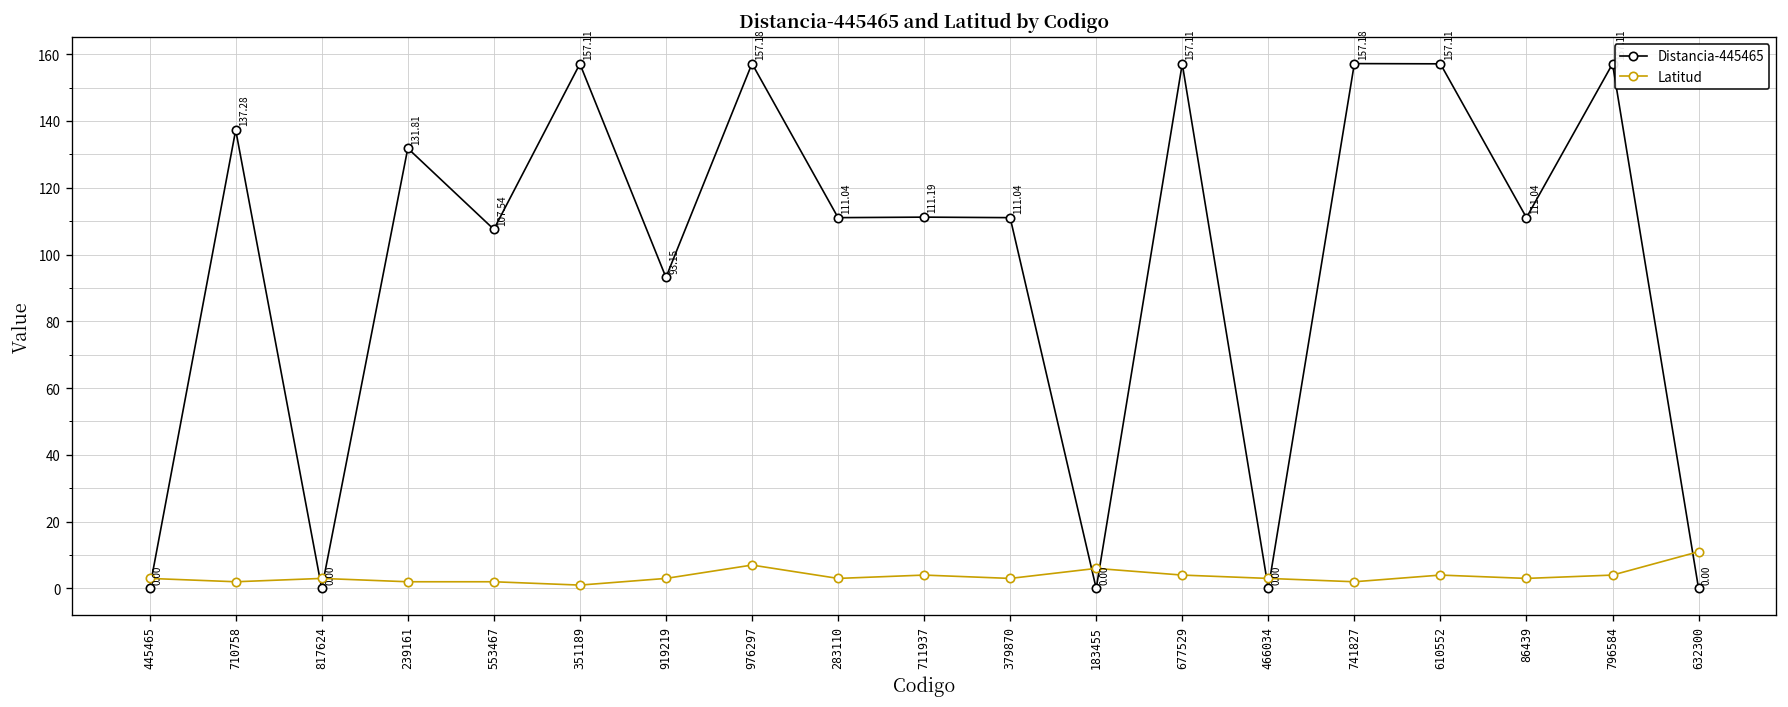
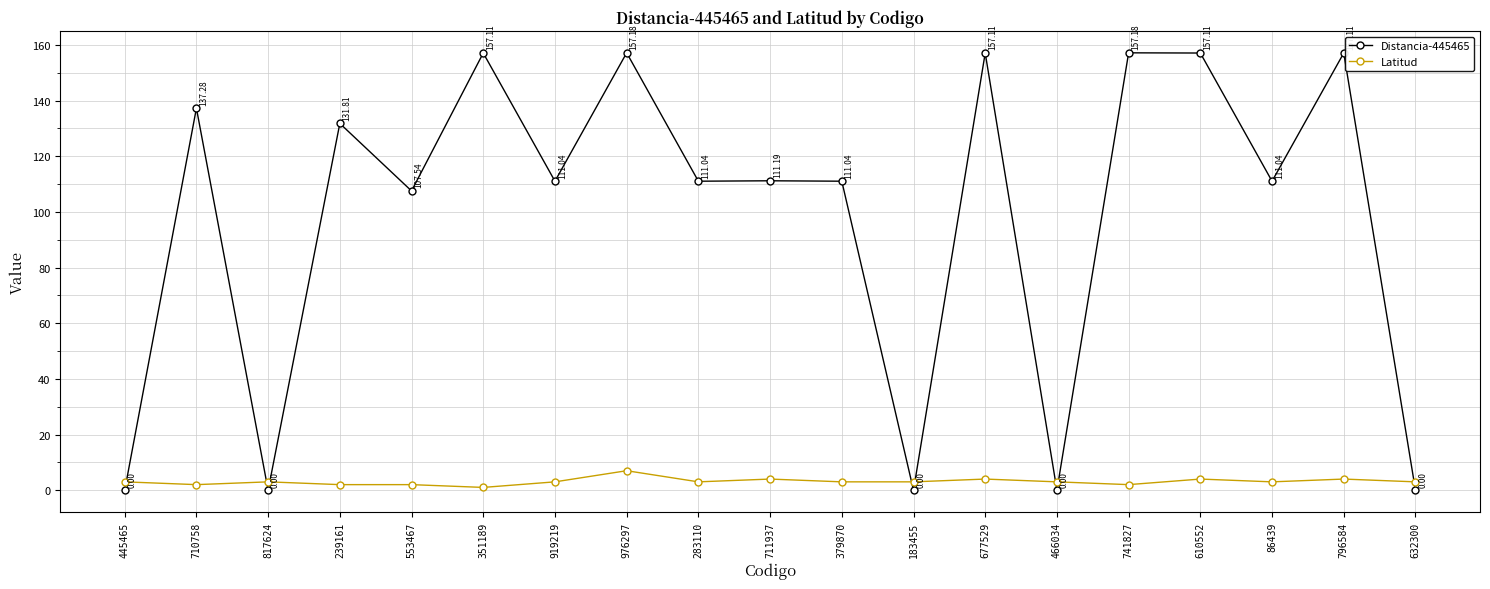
Distancia-445465, 919219: 93.15 -> 111.04
Latitud, 183455: 6 -> 3
Latitud, 632300: 11 -> 3
